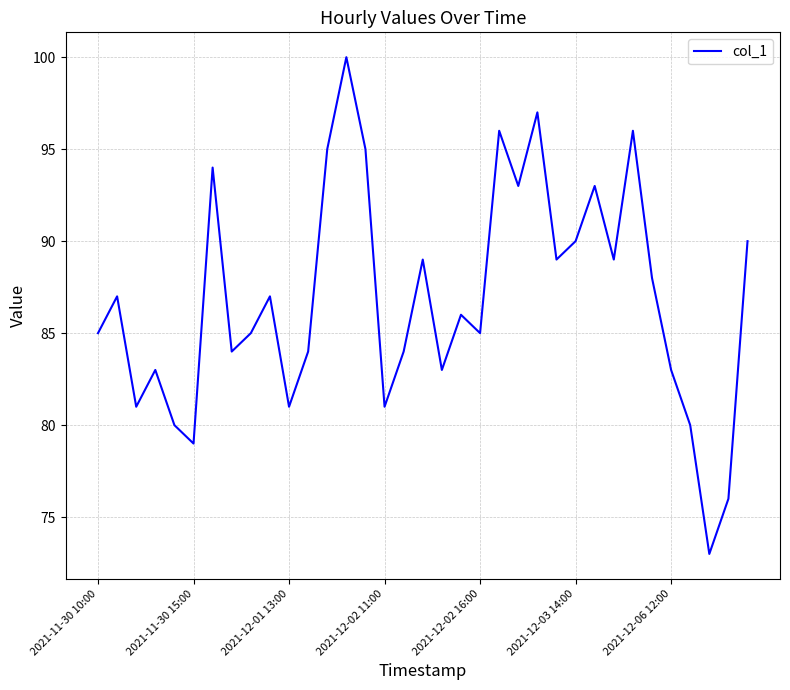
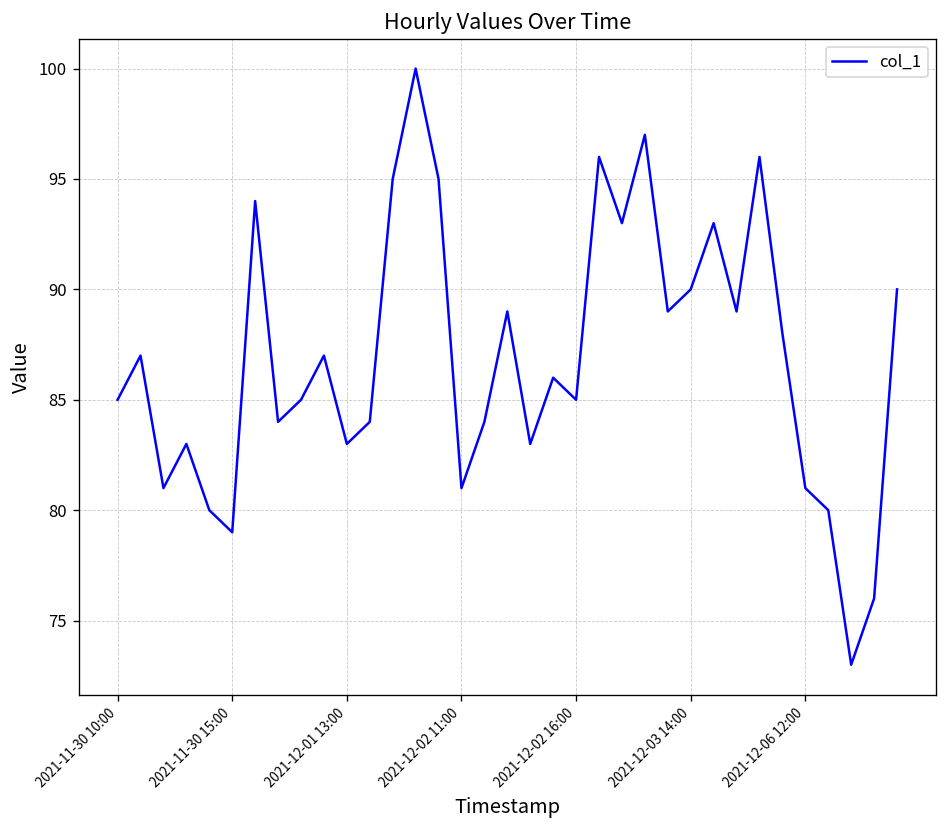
2021-12-01 13:00: 81 -> 83
2021-12-06 12:00: 83 -> 81
